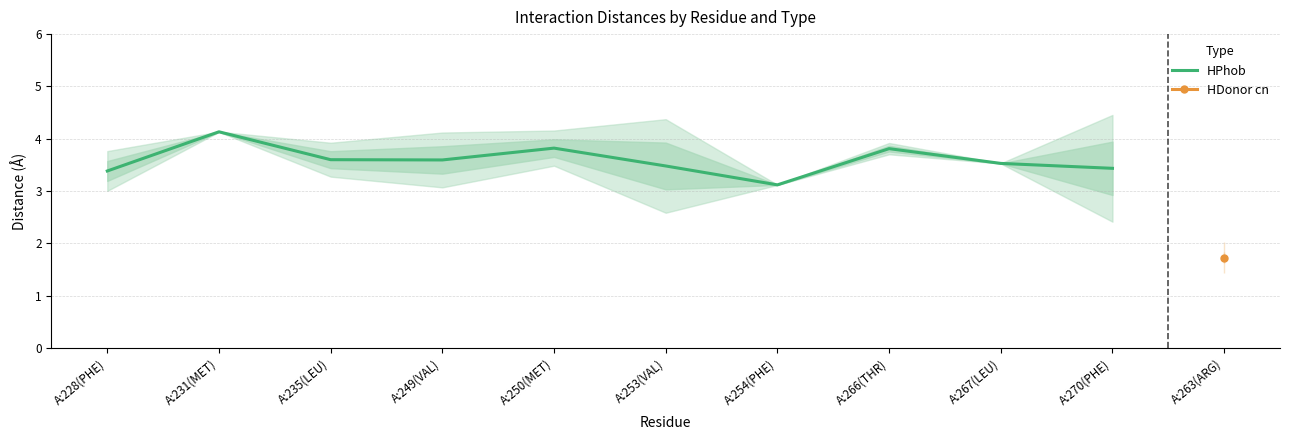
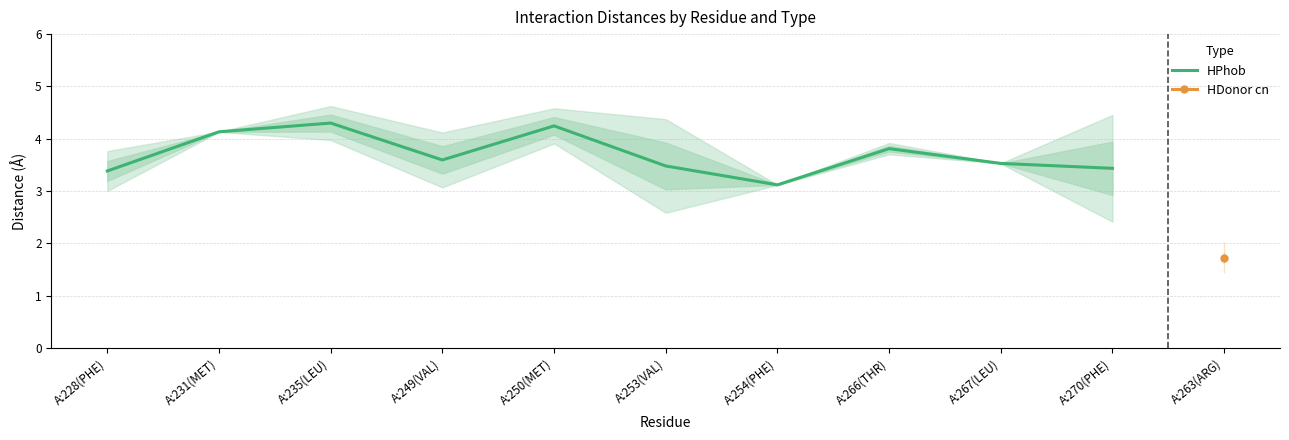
HPhob, A:235(LEU): 3.6 -> 4.3
HPhob, A:250(MET): 3.8 -> 4.2
